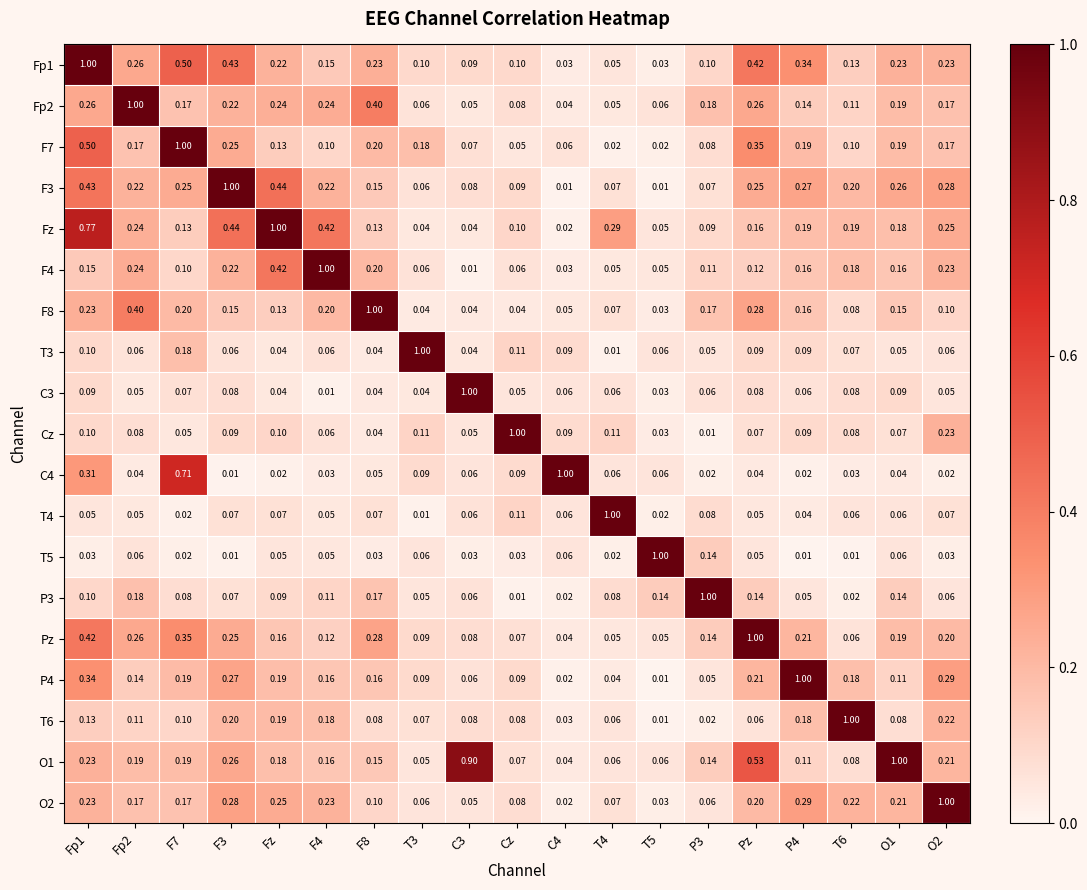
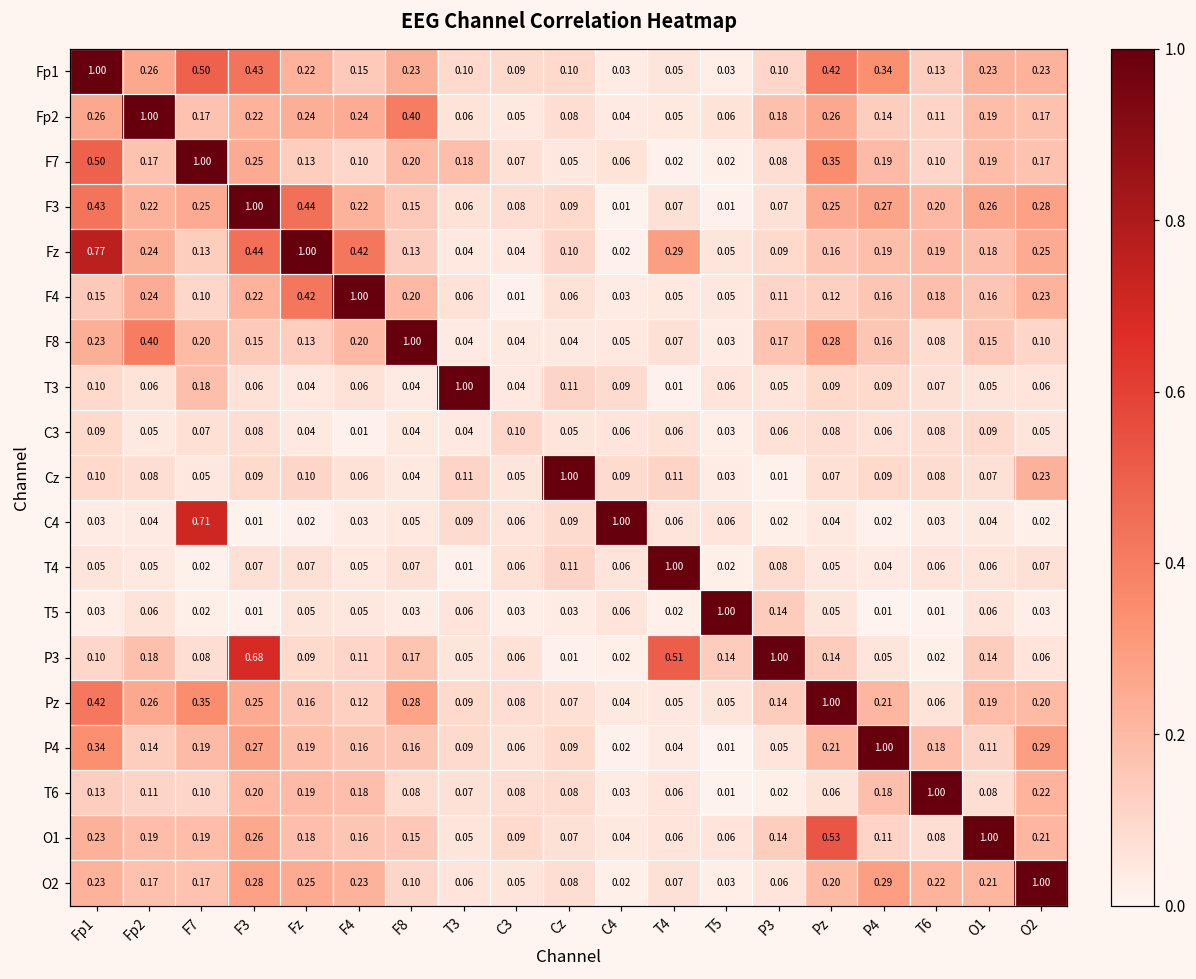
C3, C3: 1.00 -> 0.10
C4, Fp1: 0.31 -> 0.03
P3, F3: 0.07 -> 0.68
P3, T4: 0.08 -> 0.51
O1, C3: 0.90 -> 0.09
